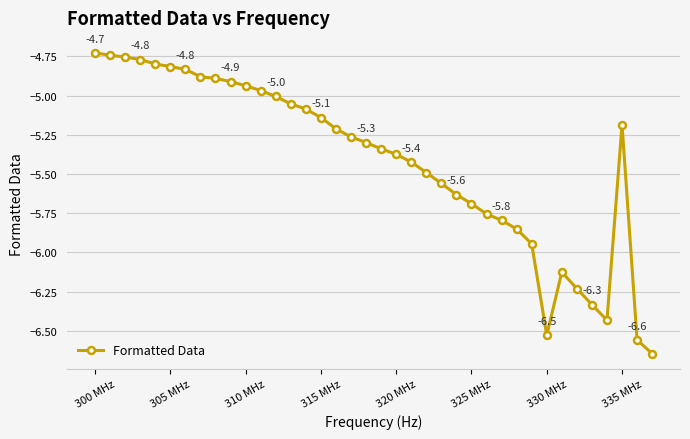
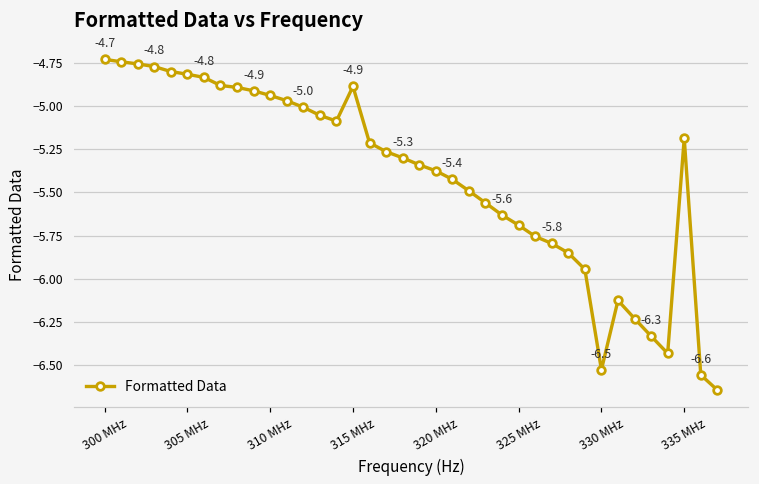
315 MHz: -5.1 -> -4.9
